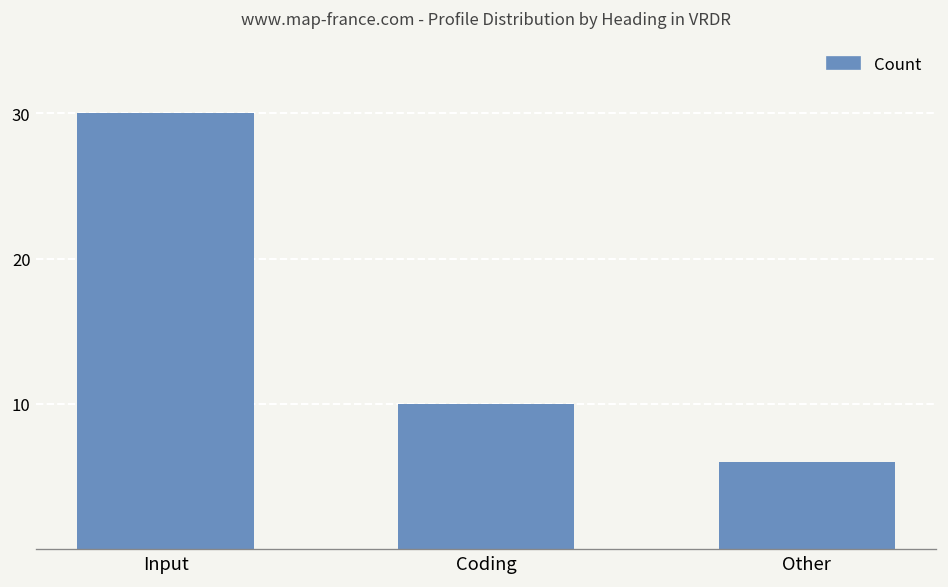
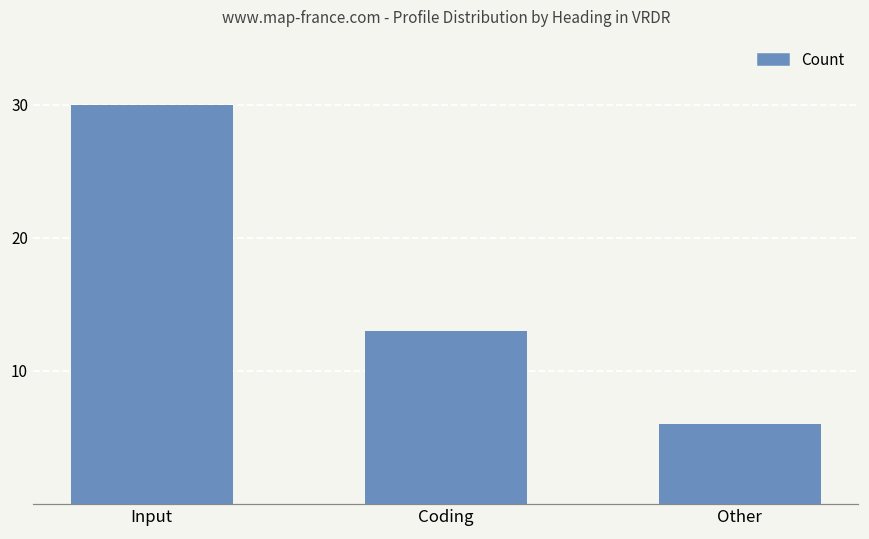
Coding: 10 -> 13
